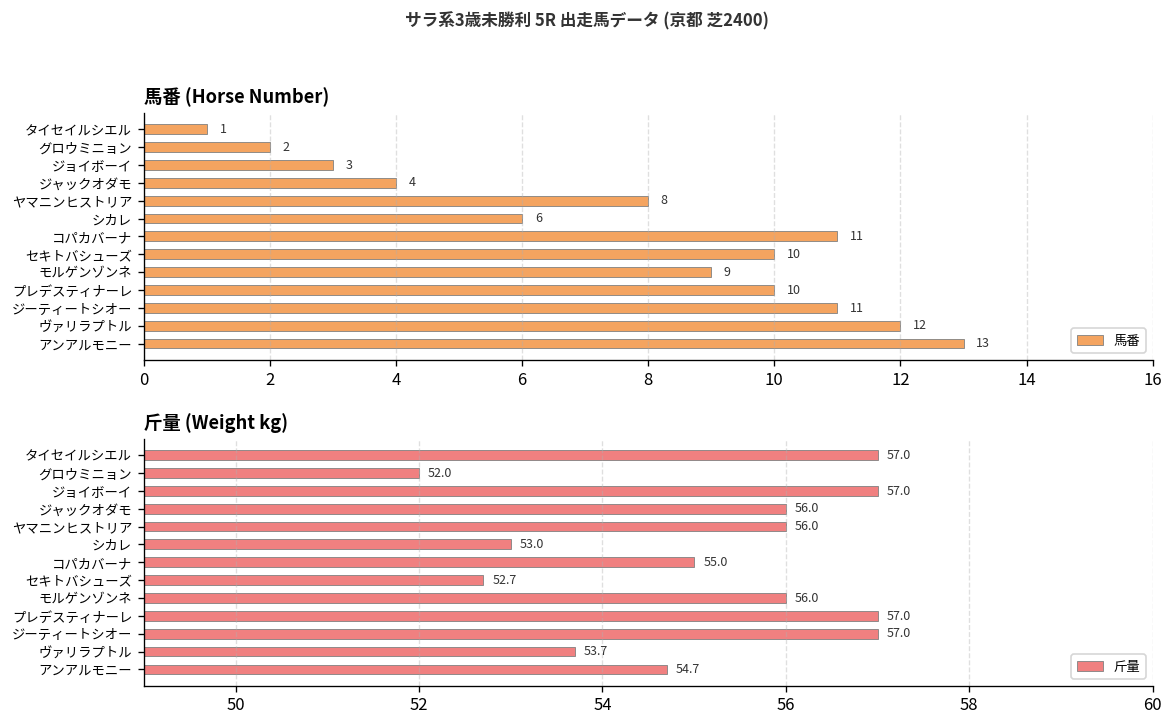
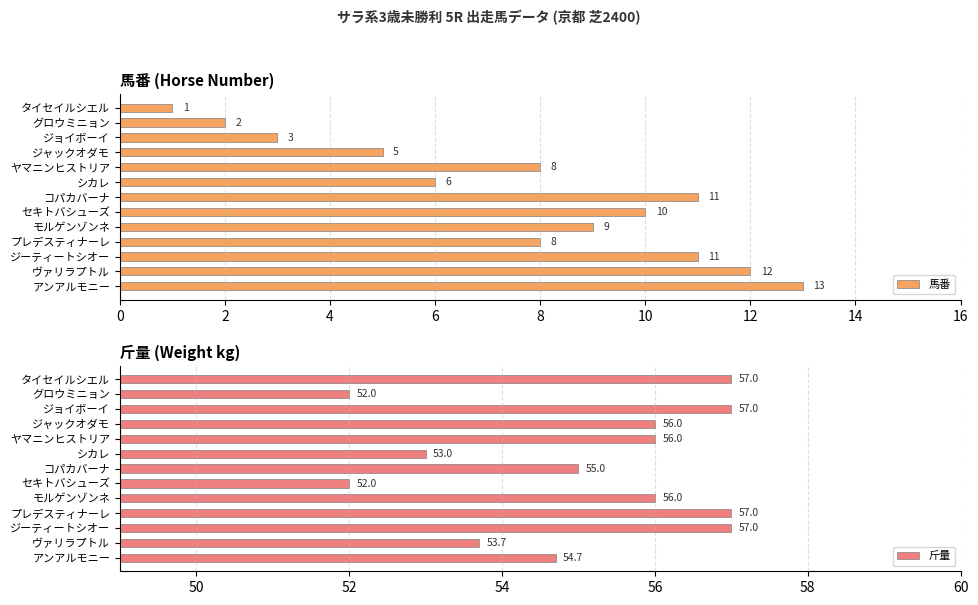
馬番 (Horse Number), ジャックオダモ: 4 -> 5
馬番 (Horse Number), プレデスティナーレ: 10 -> 8
斤量 (Weight kg), セキトバシューズ: 52.7 -> 52.0
